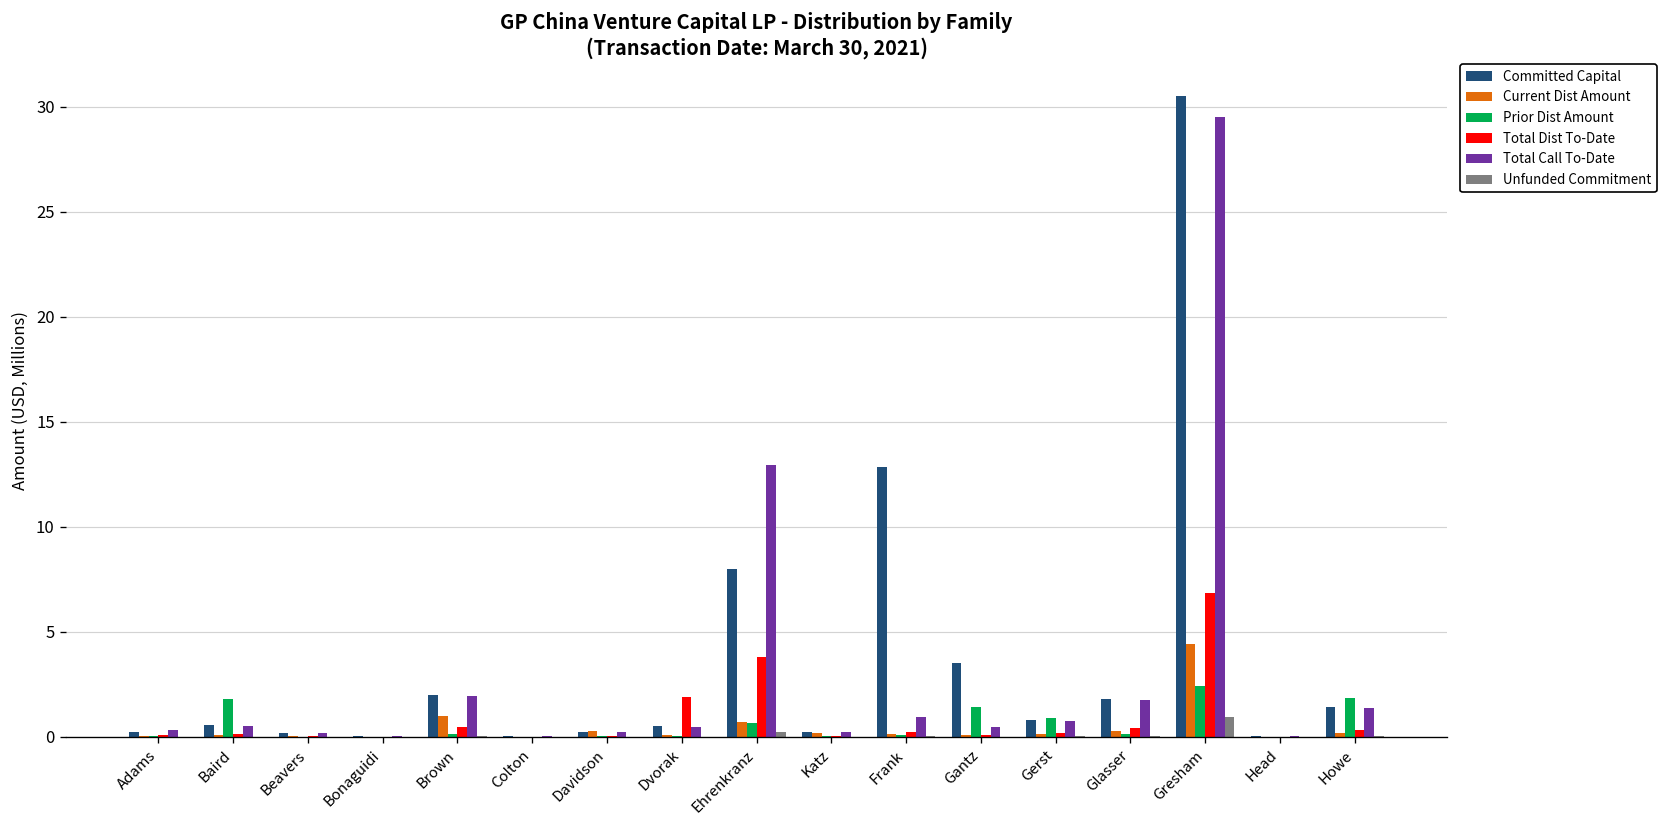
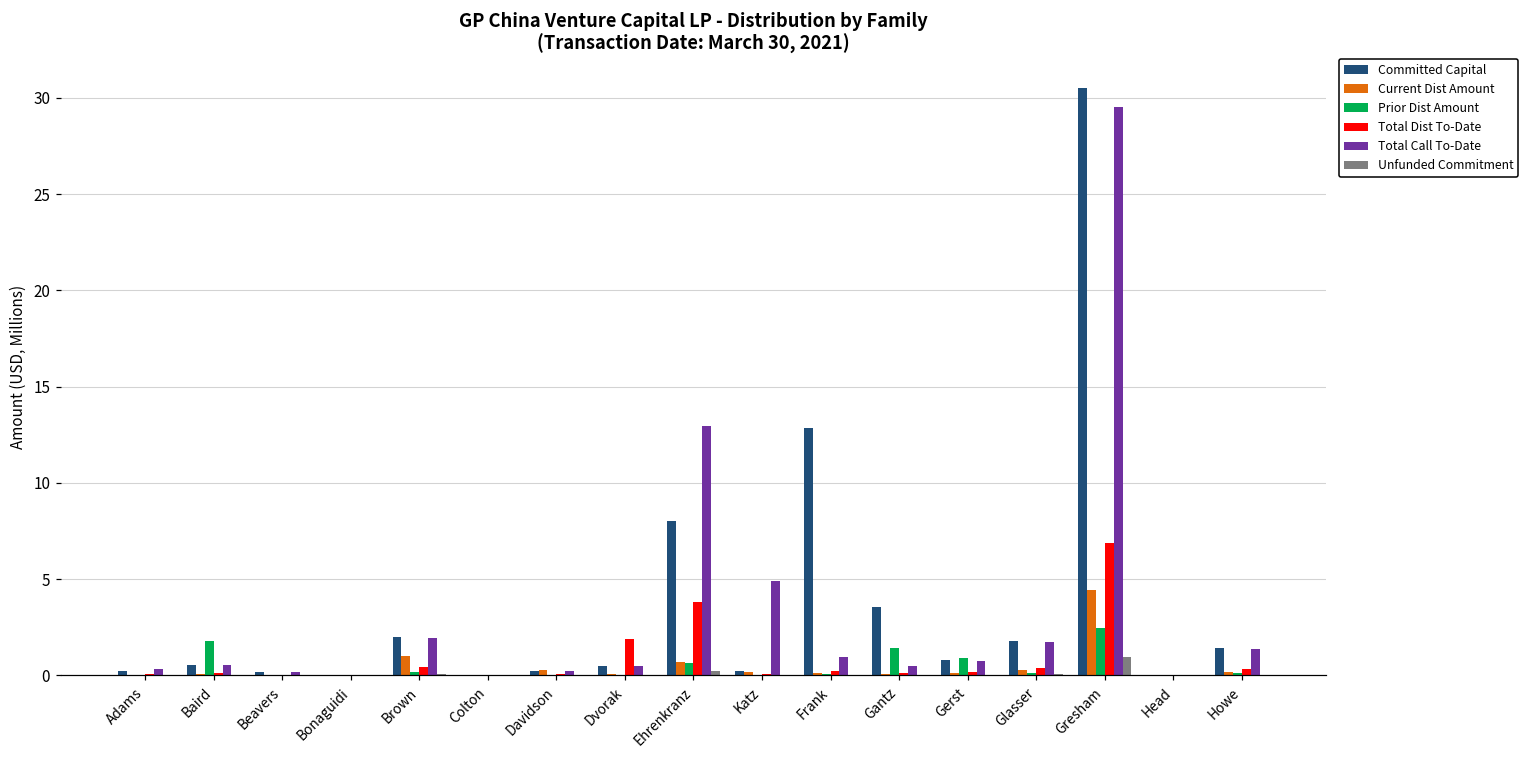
Total Call To-Date, Katz: 0.2 -> 4.9
Prior Dist Amount, Howe: 1.8 -> 0.1
